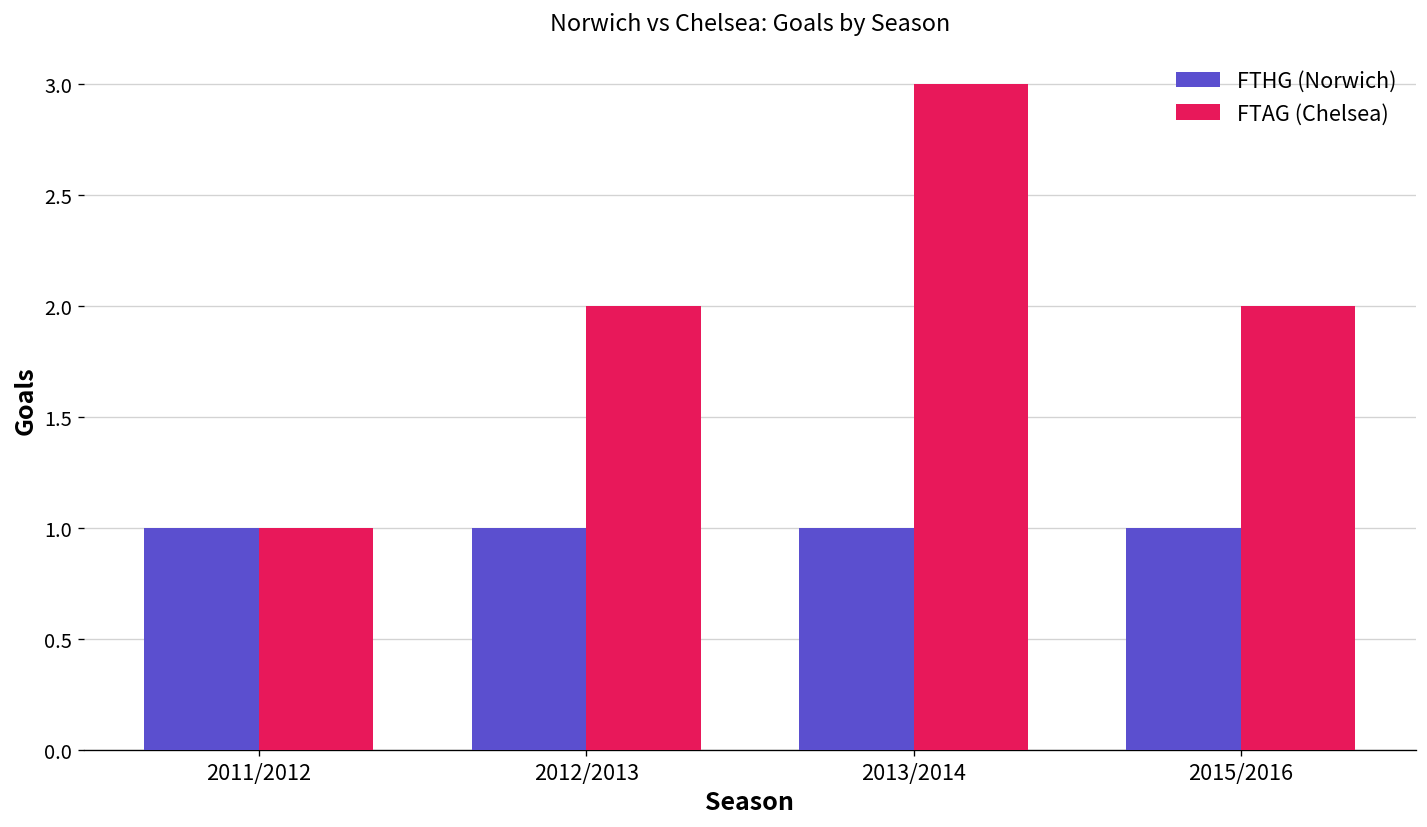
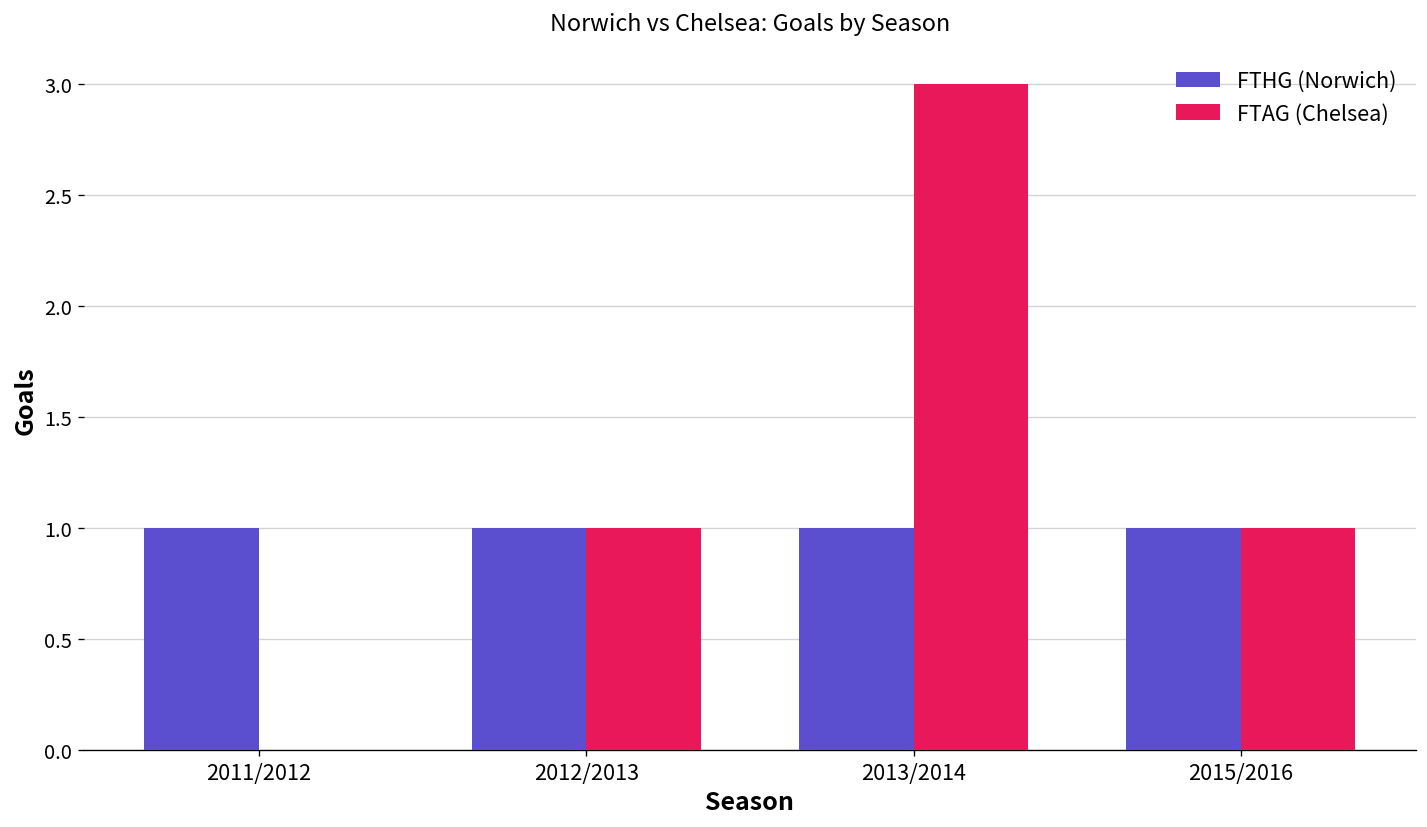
FTAG (Chelsea), 2011/2012: 1 -> 0
FTAG (Chelsea), 2012/2013: 2 -> 1
FTAG (Chelsea), 2015/2016: 2 -> 1
